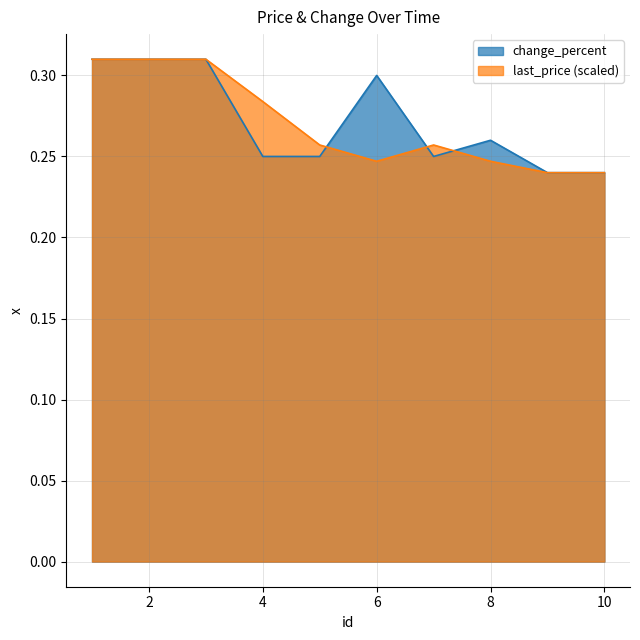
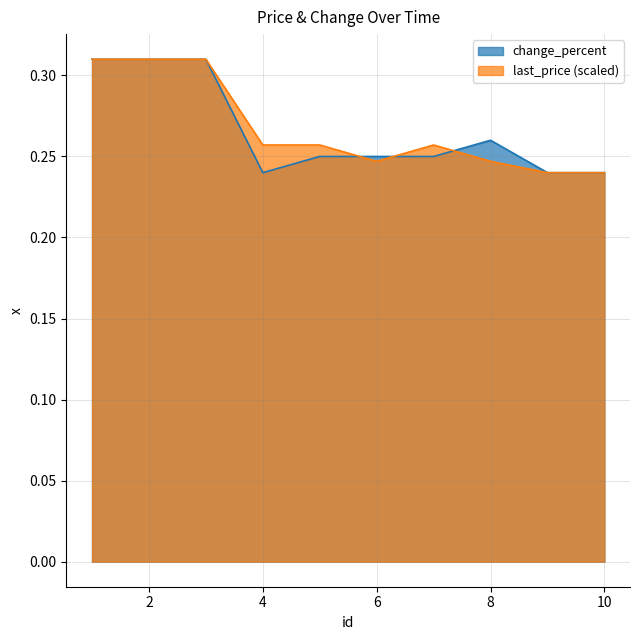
change_percent, 4: 0.25 -> 0.24
last_price (scaled), 4: 0.284 -> 0.257
change_percent, 6: 0.30 -> 0.25
